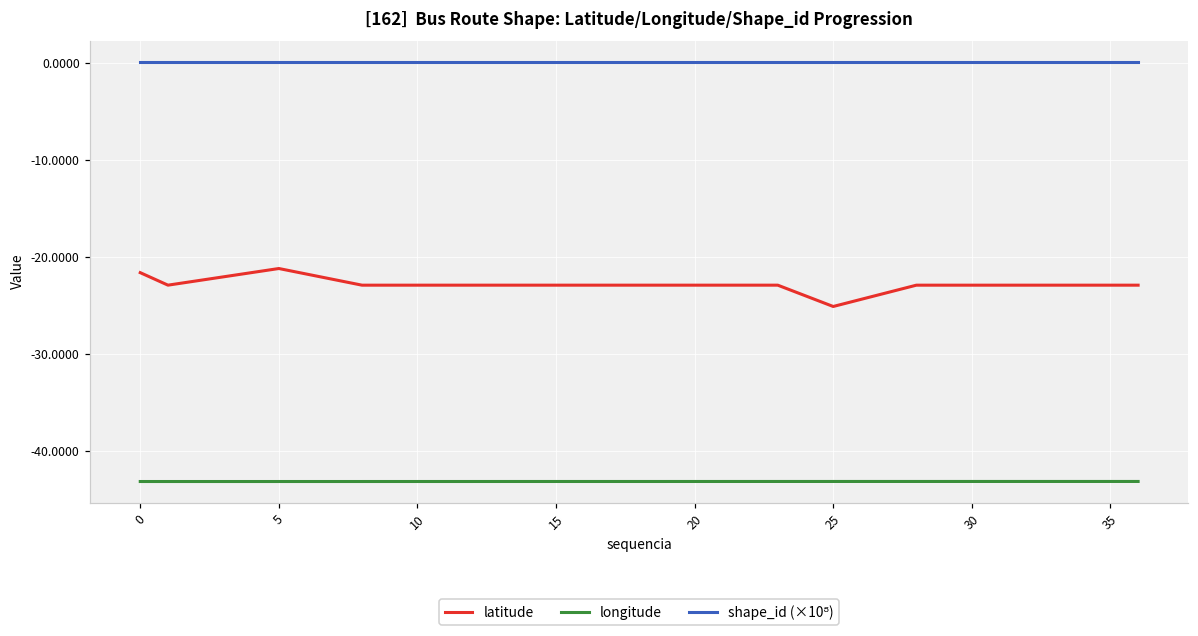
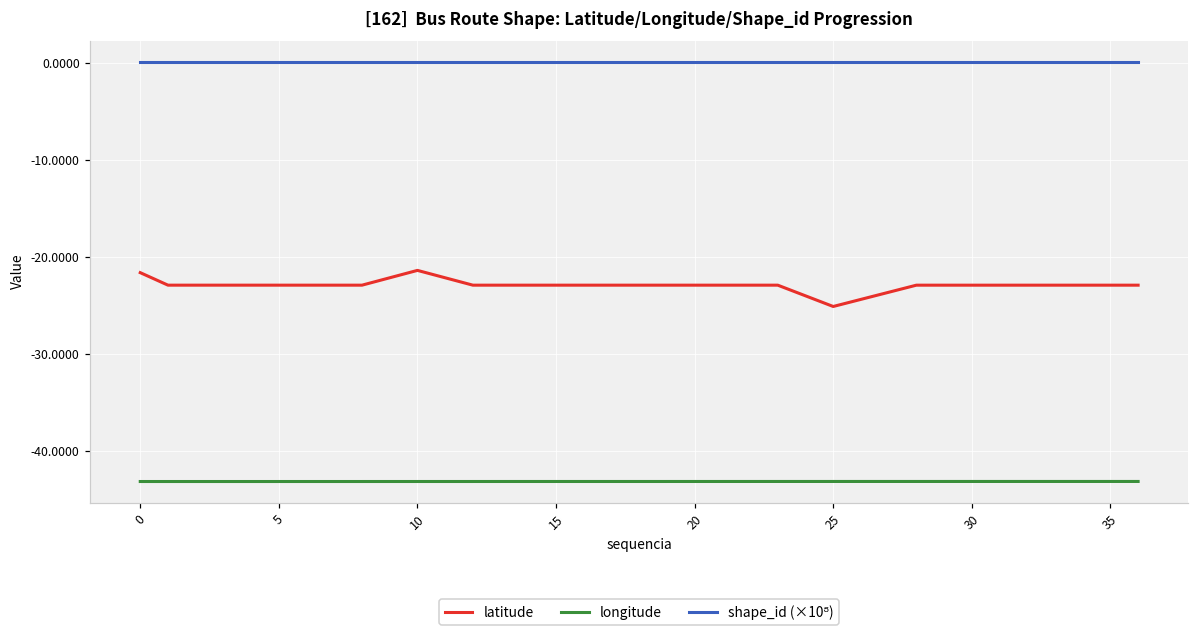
latitude, 5: -21 -> -23
latitude, 10: -23 -> -21
